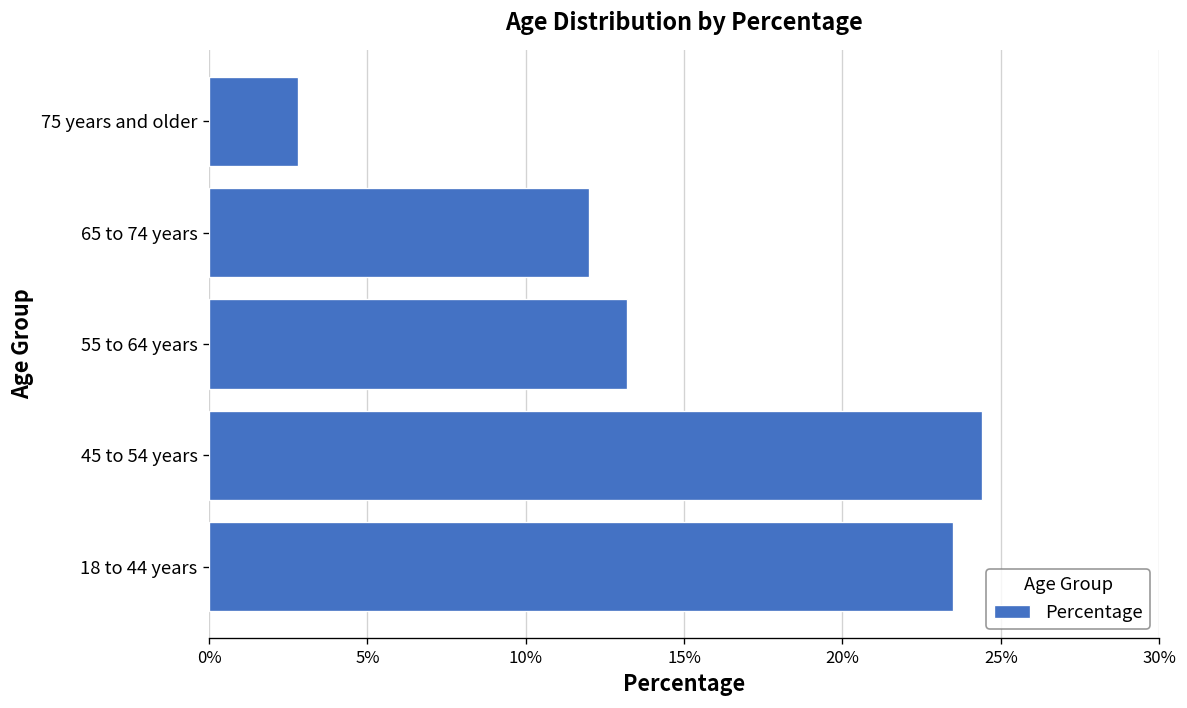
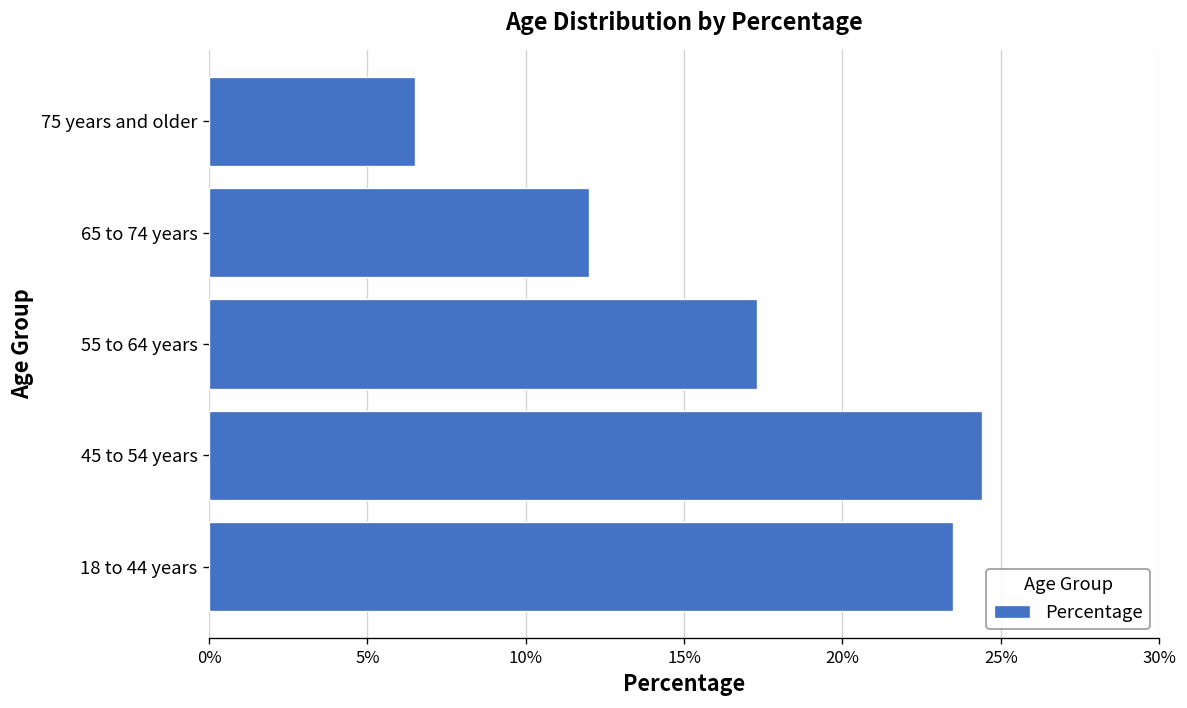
75 years and older: 2.8% -> 6.5%
55 to 64 years: 13.2% -> 17.3%
